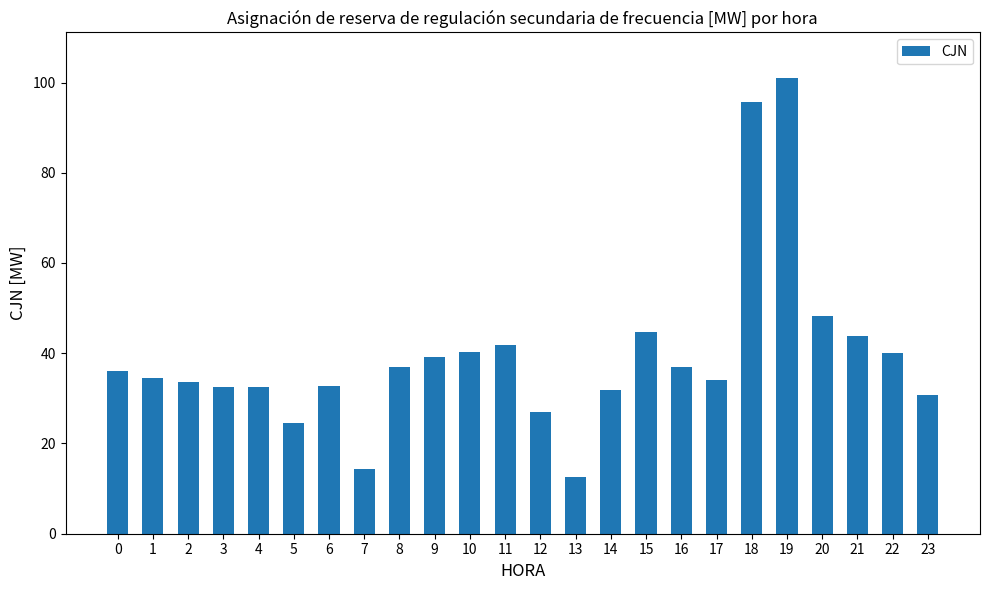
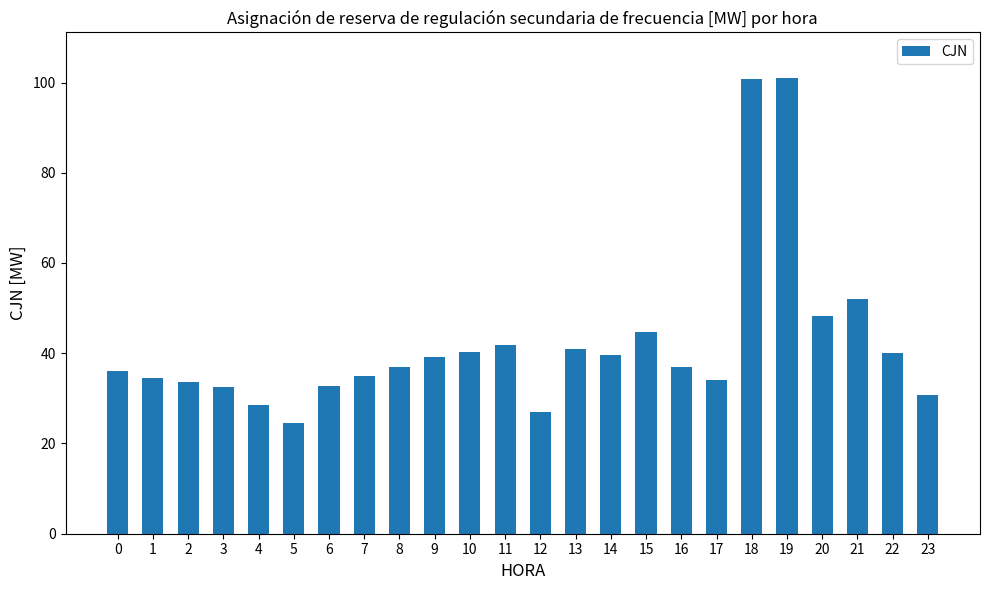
4: 33 -> 28
7: 14 -> 35
13: 13 -> 41
14: 32 -> 40
18: 96 -> 101
21: 44 -> 52
